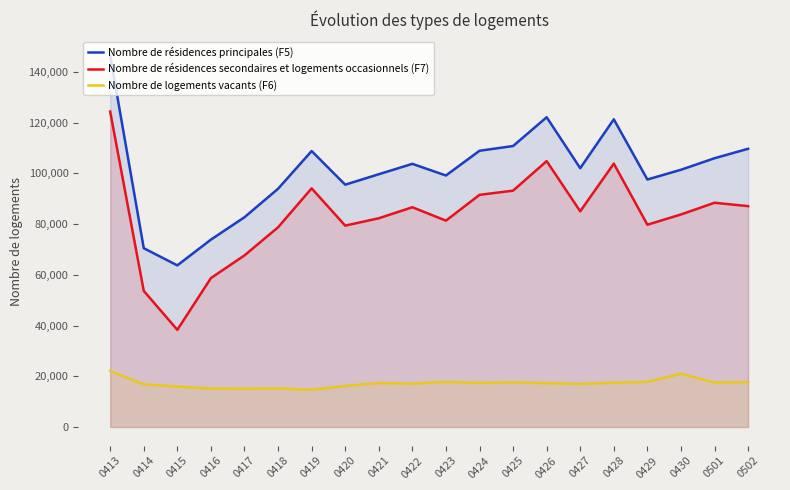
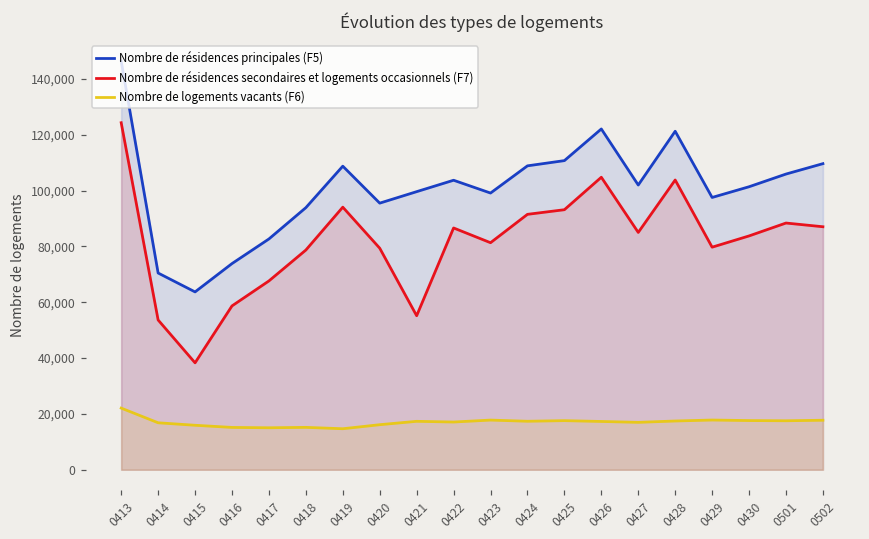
Nombre de résidences secondaires et logements occasionnels (F7), 0421: 82,000 -> 55,000
Nombre de logements vacants (F6), 0430: 21,000 -> 18,000
